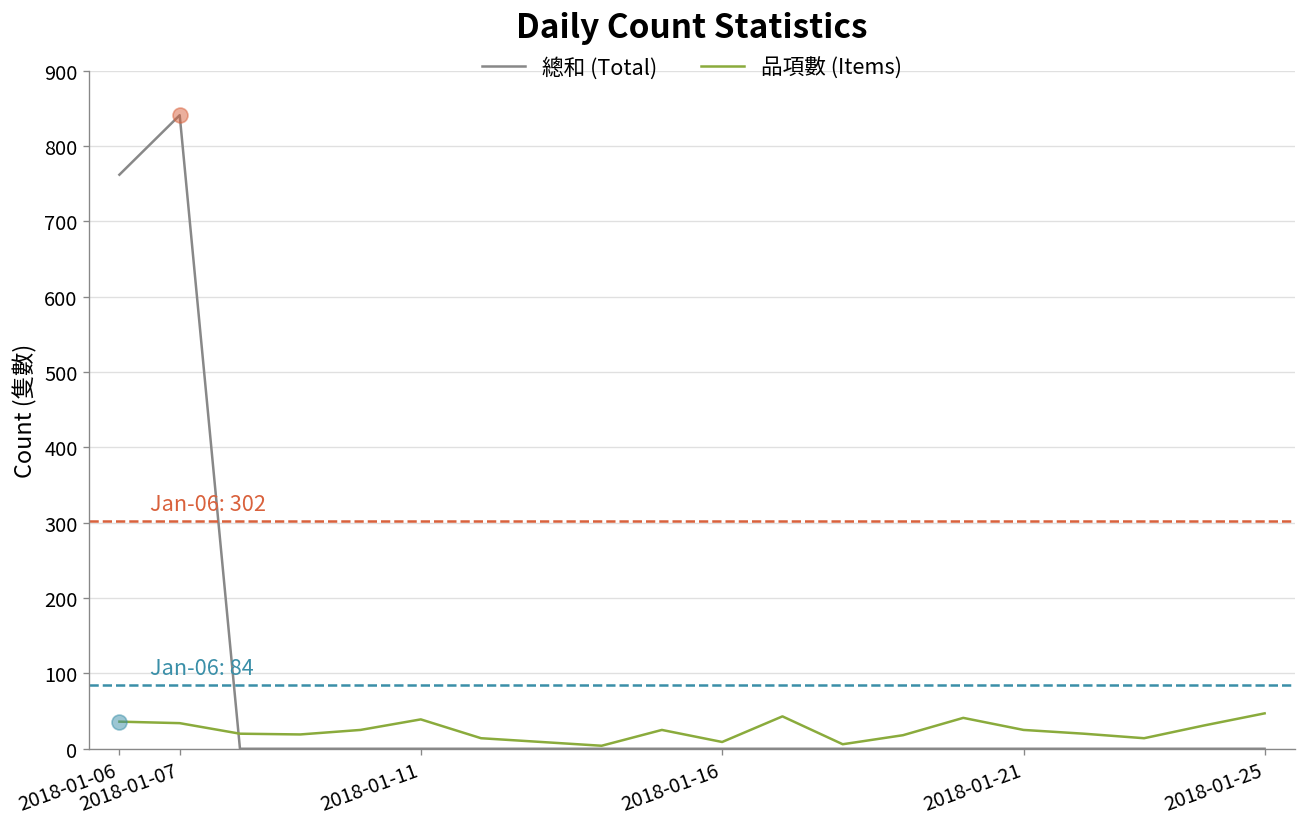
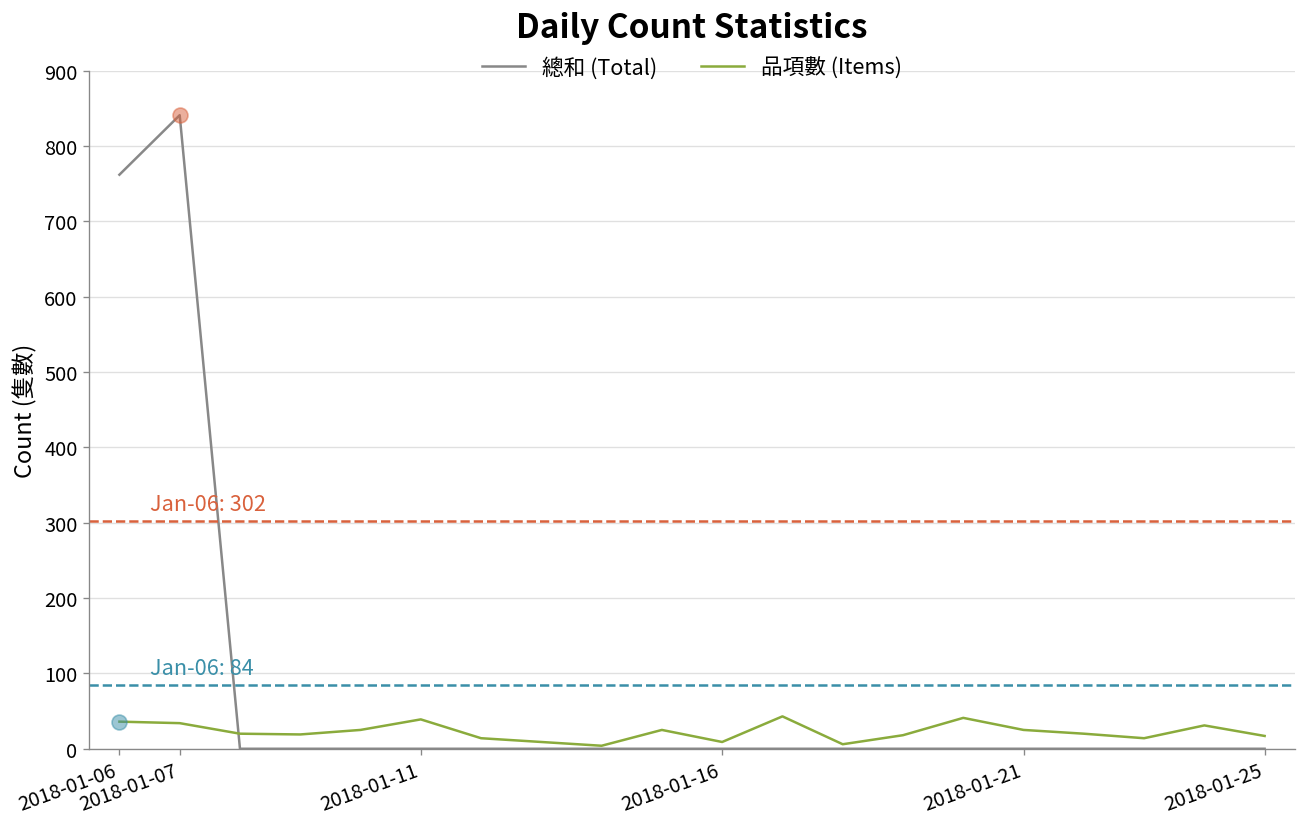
品項數 (Items), 2018-01-25: 50 -> 20
